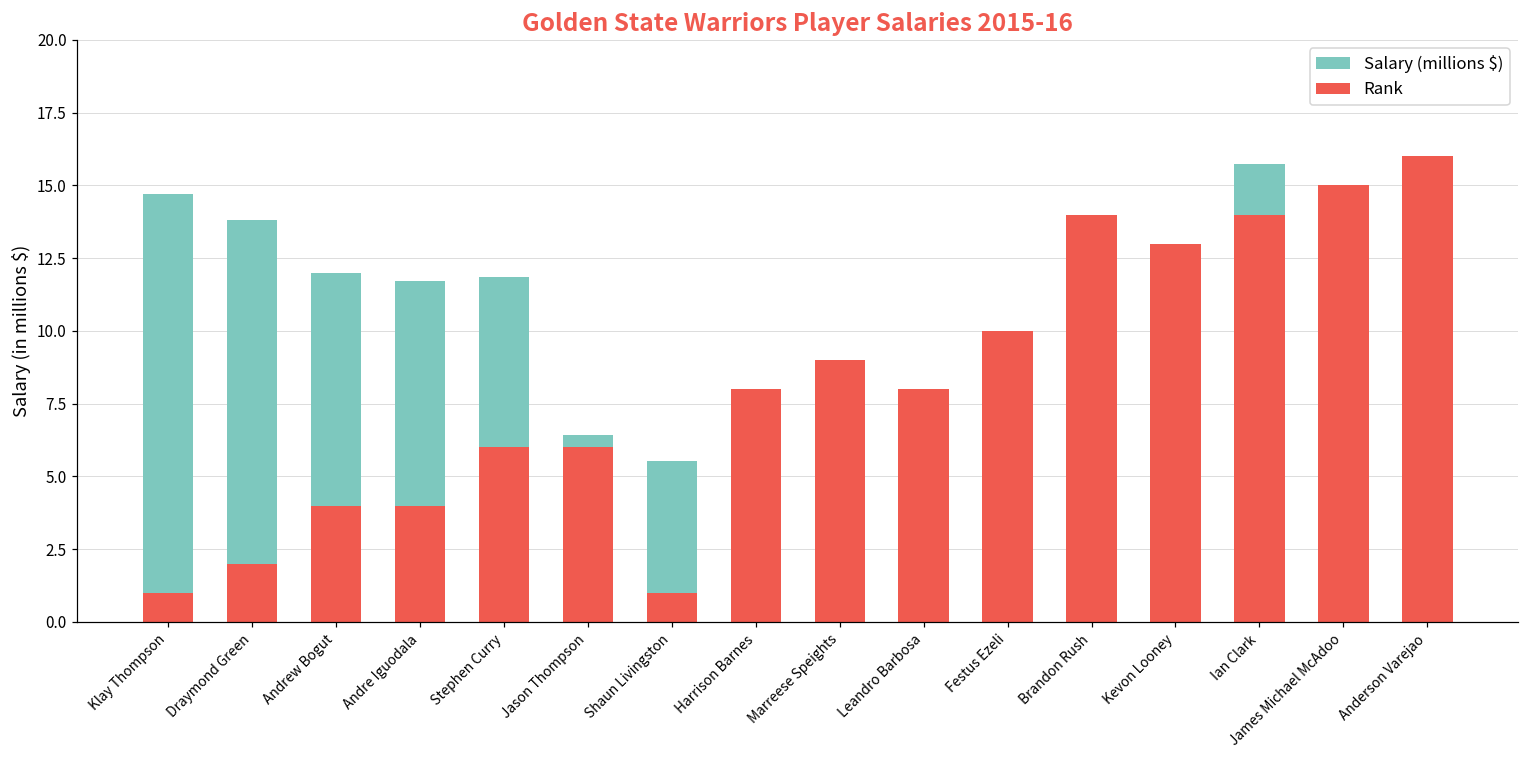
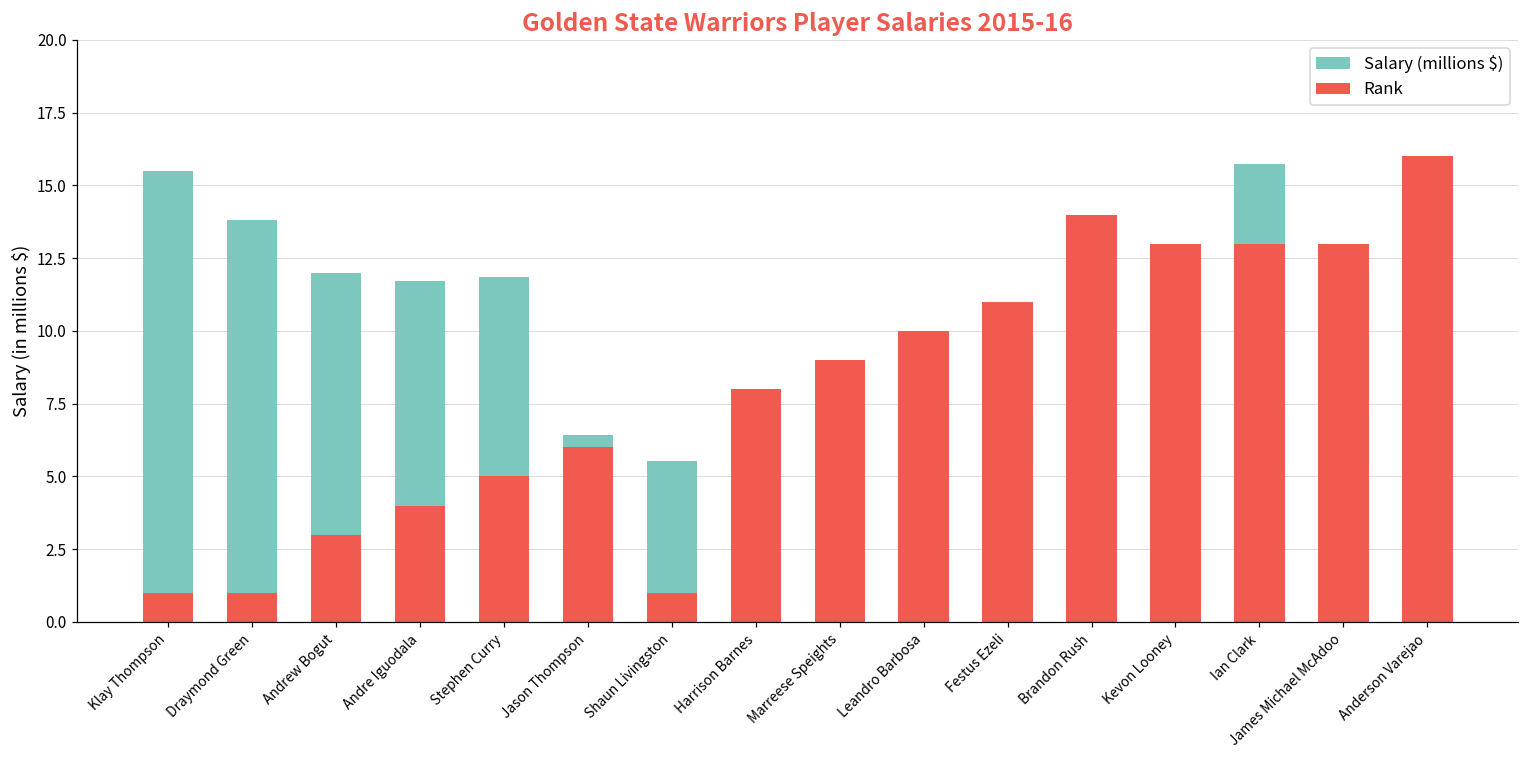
Salary (millions $), Klay Thompson: 14.7 -> 15.5
Rank, Draymond Green: 2 -> 1
Rank, Andrew Bogut: 4 -> 3
Rank, Stephen Curry: 6 -> 5
Rank, Leandro Barbosa: 8 -> 10
Rank, Festus Ezeli: 10 -> 11
Rank, Ian Clark: 14 -> 13
Rank, James Michael McAdoo: 15 -> 13
